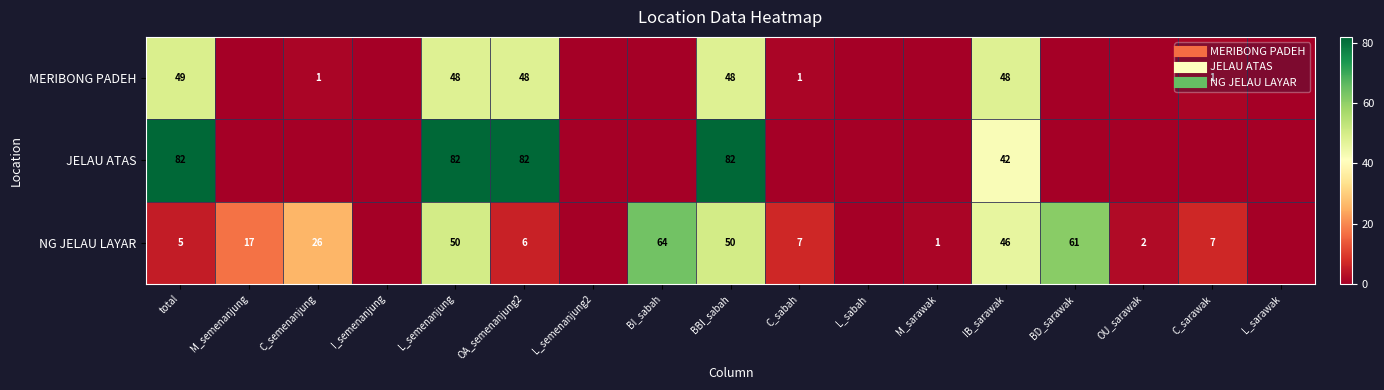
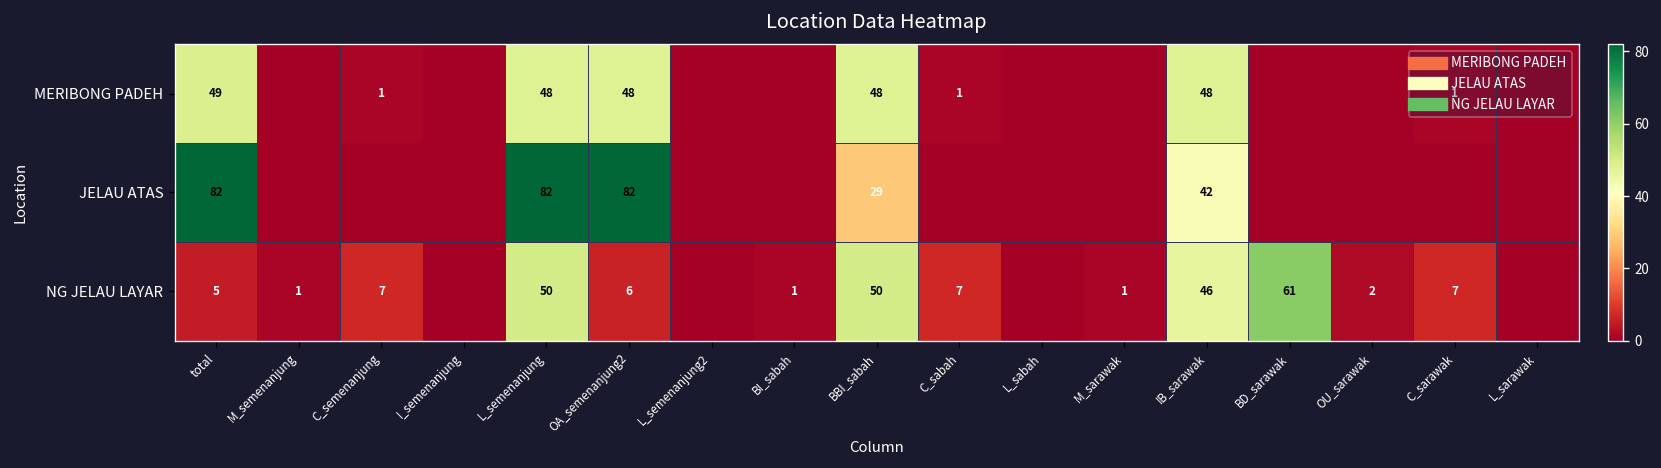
JELAU ATAS, BBI_sabah: 82 -> 29
NG JELAU LAYAR, M_semenanjung: 17 -> 1
NG JELAU LAYAR, C_semenanjung: 26 -> 7
NG JELAU LAYAR, BI_sabah: 64 -> 1
